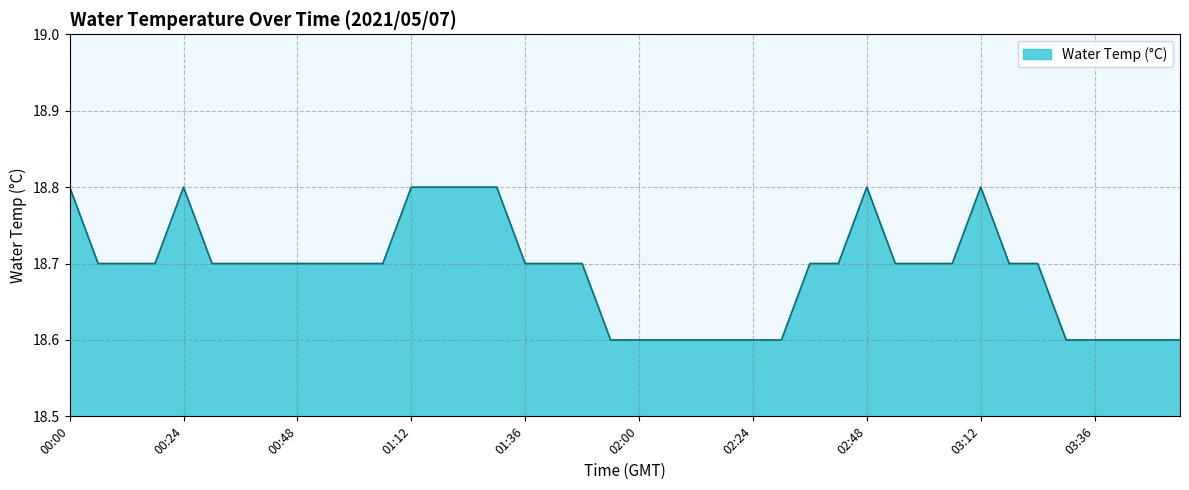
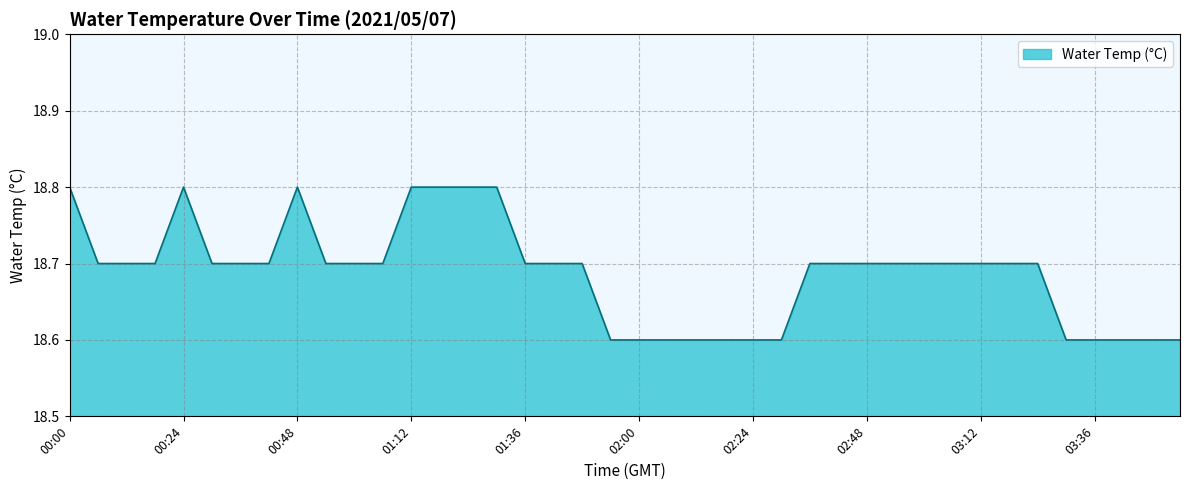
00:48: 18.7 -> 18.8
02:48: 18.8 -> 18.7
03:12: 18.8 -> 18.7
